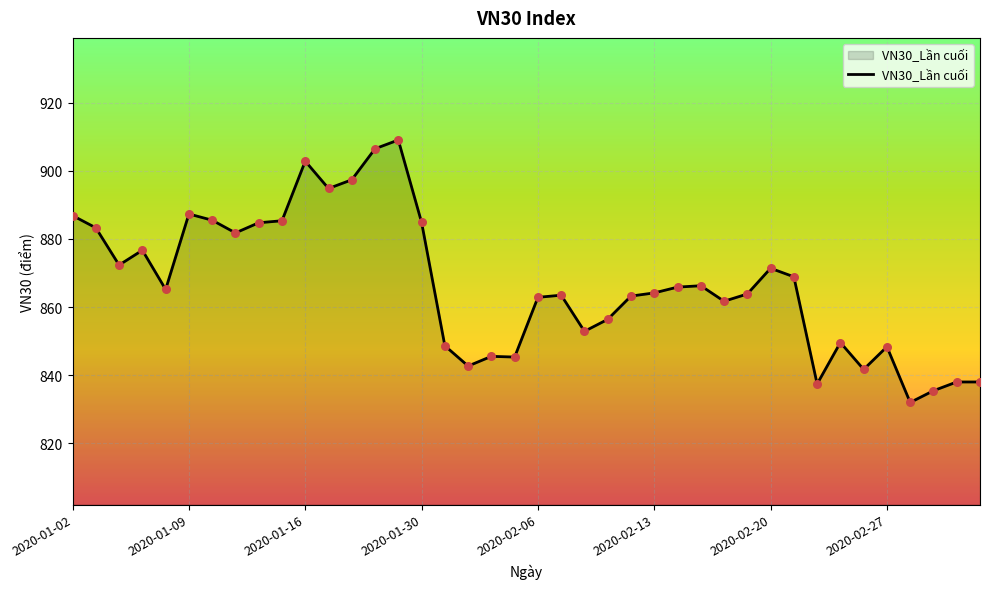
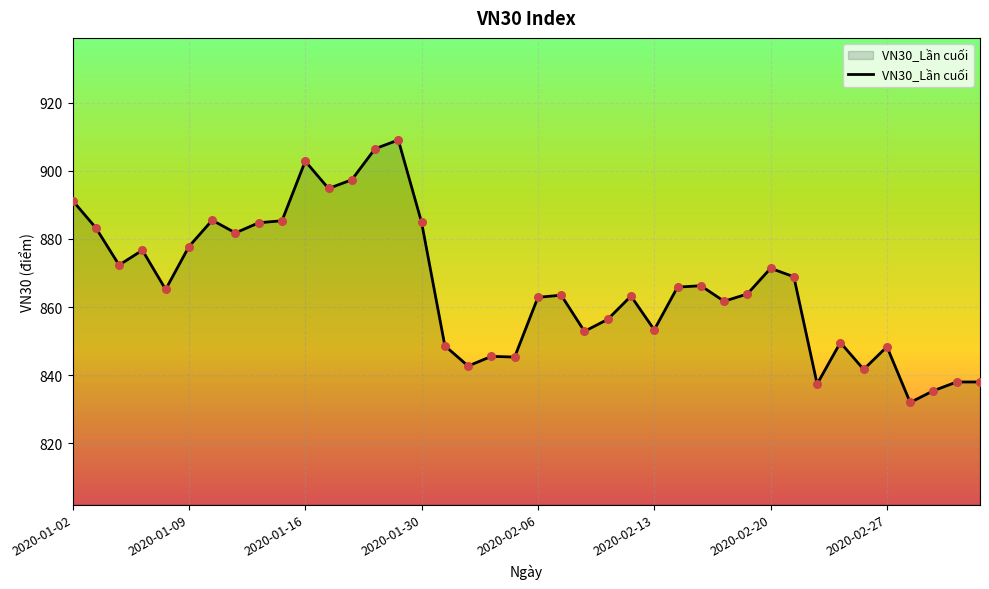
2020-01-02: 887 -> 891
2020-01-09: 887 -> 878
2020-02-13: 864 -> 853
